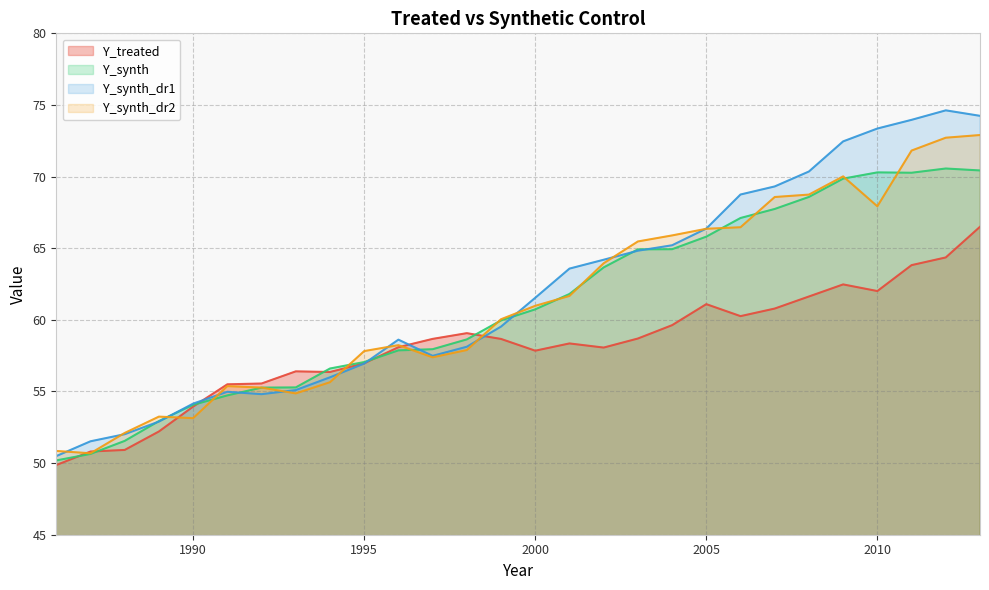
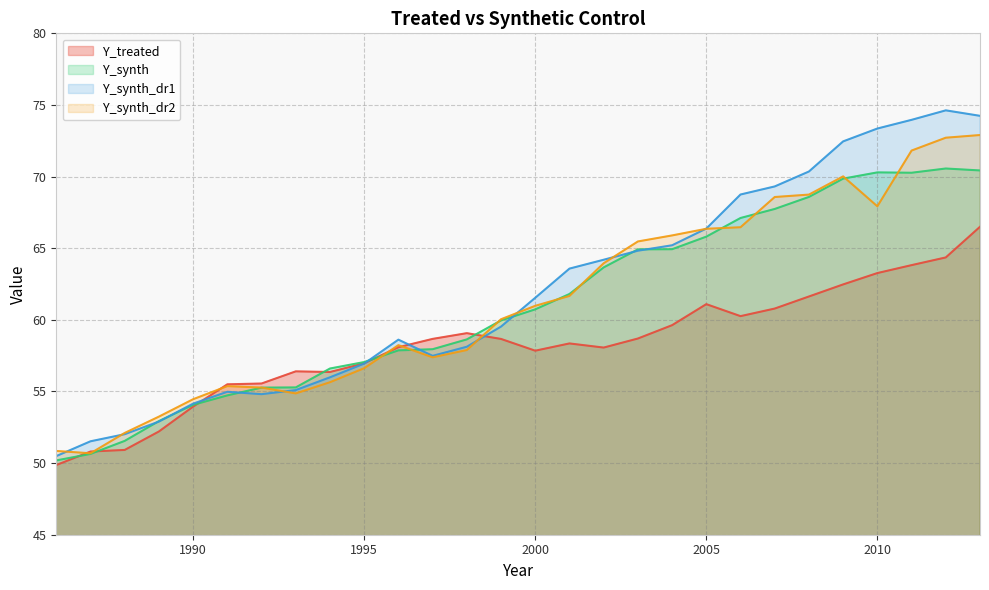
Y_synth_dr2, 1990: 53.1 -> 54.5
Y_synth_dr2, 1995: 57.8 -> 56.6
Y_treated, 2010: 62.0 -> 63.3
